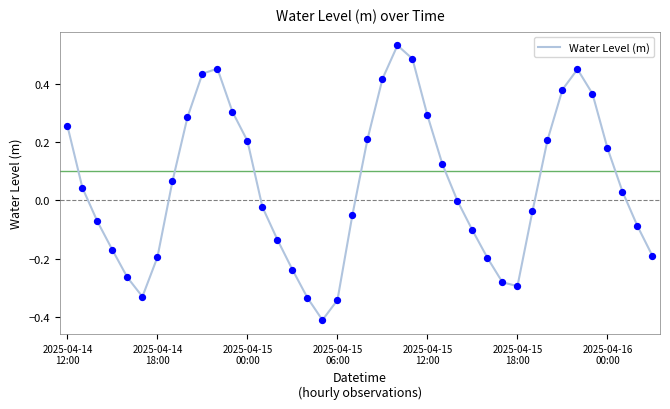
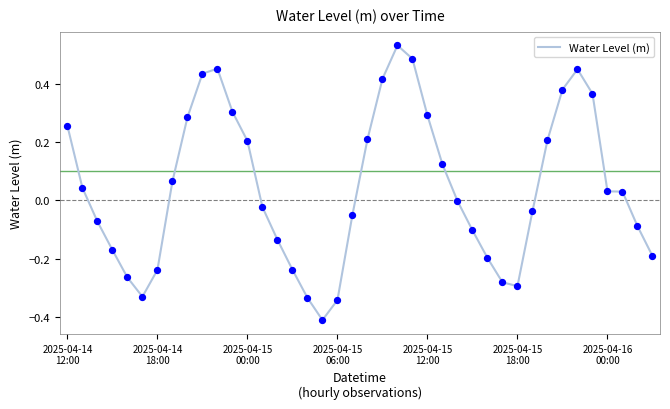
2025-04-14 18:00: -0.19 -> -0.24
2025-04-16 00:00: 0.18 -> 0.03
